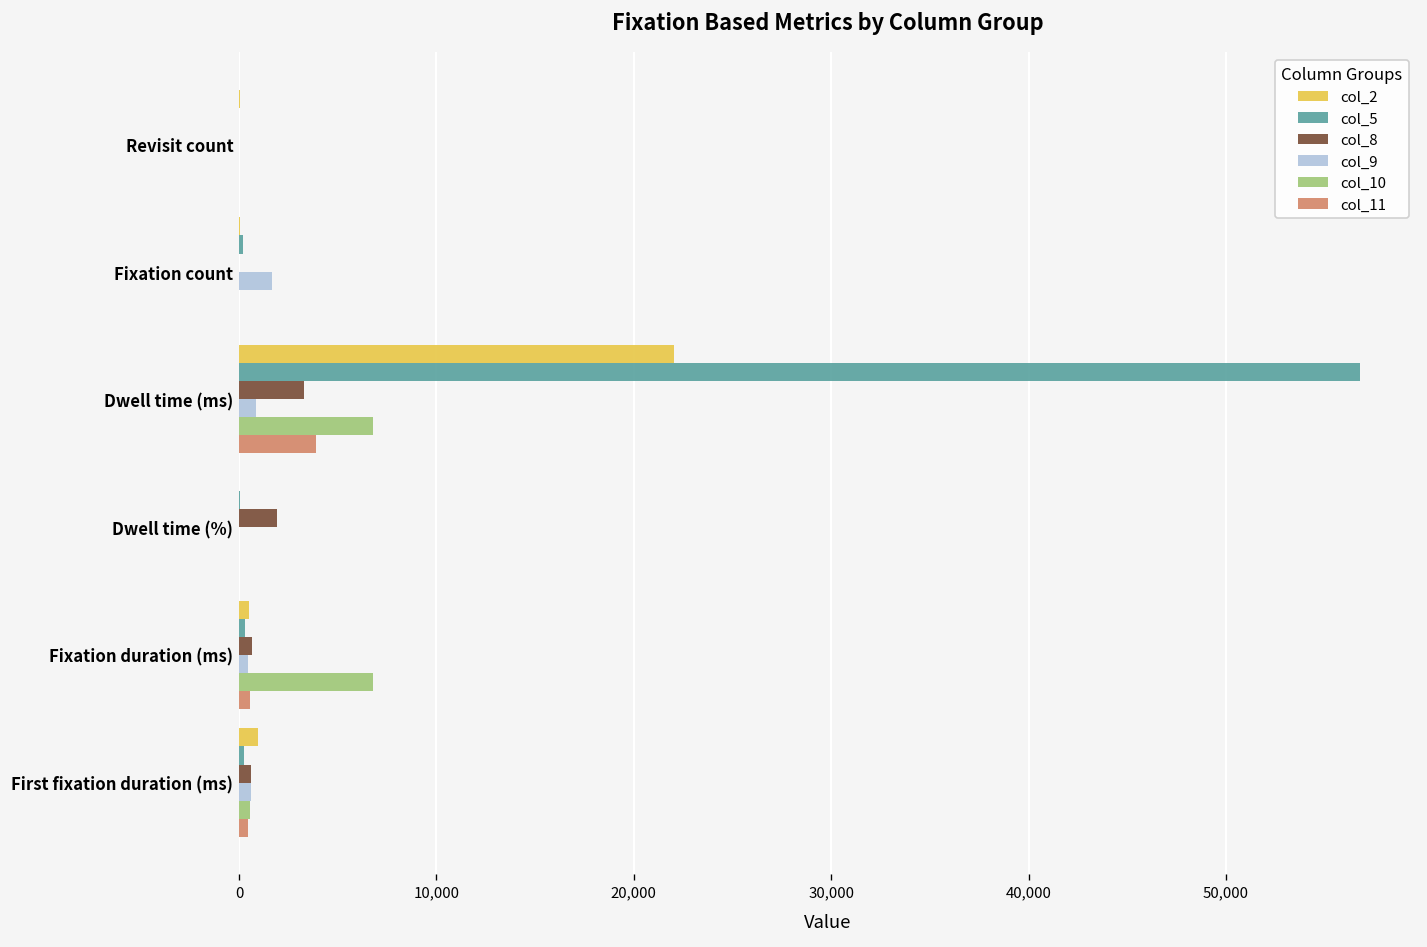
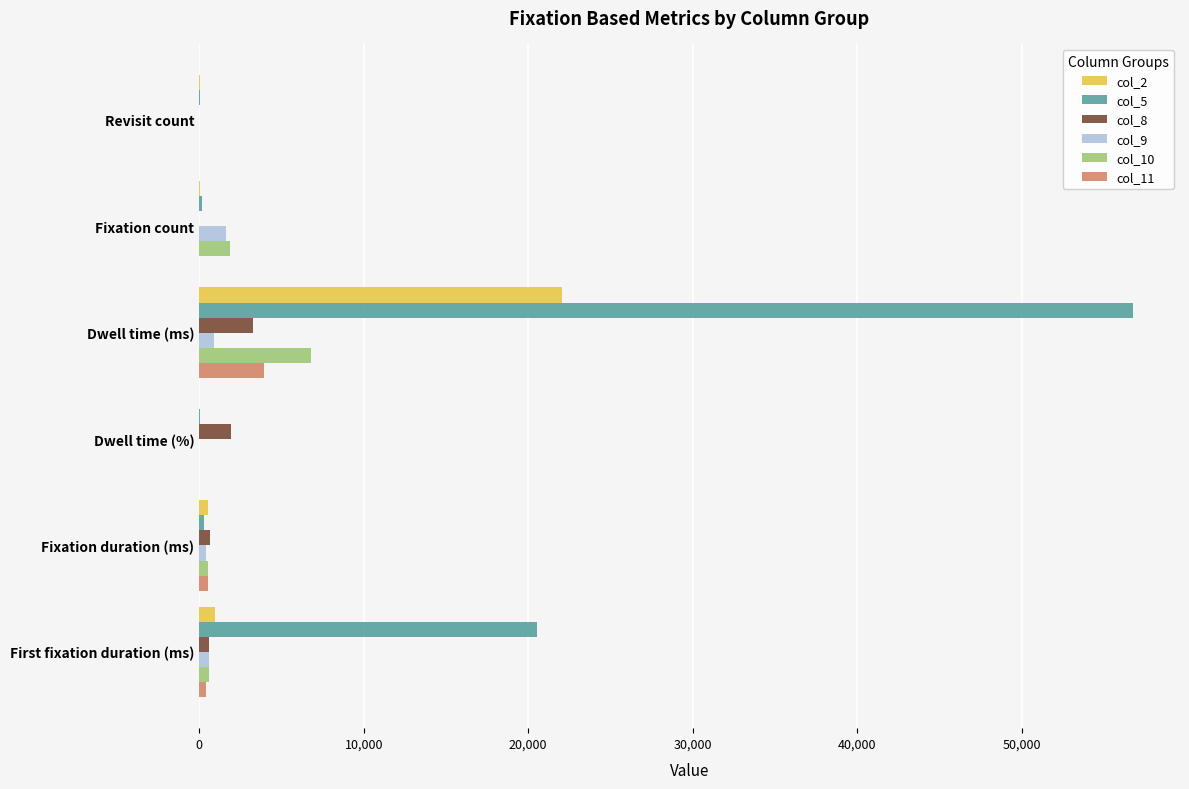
col_10, Fixation count: 0 -> 1,800
col_10, Fixation duration (ms): 6,800 -> 500
col_5, First fixation duration (ms): 200 -> 20,600
